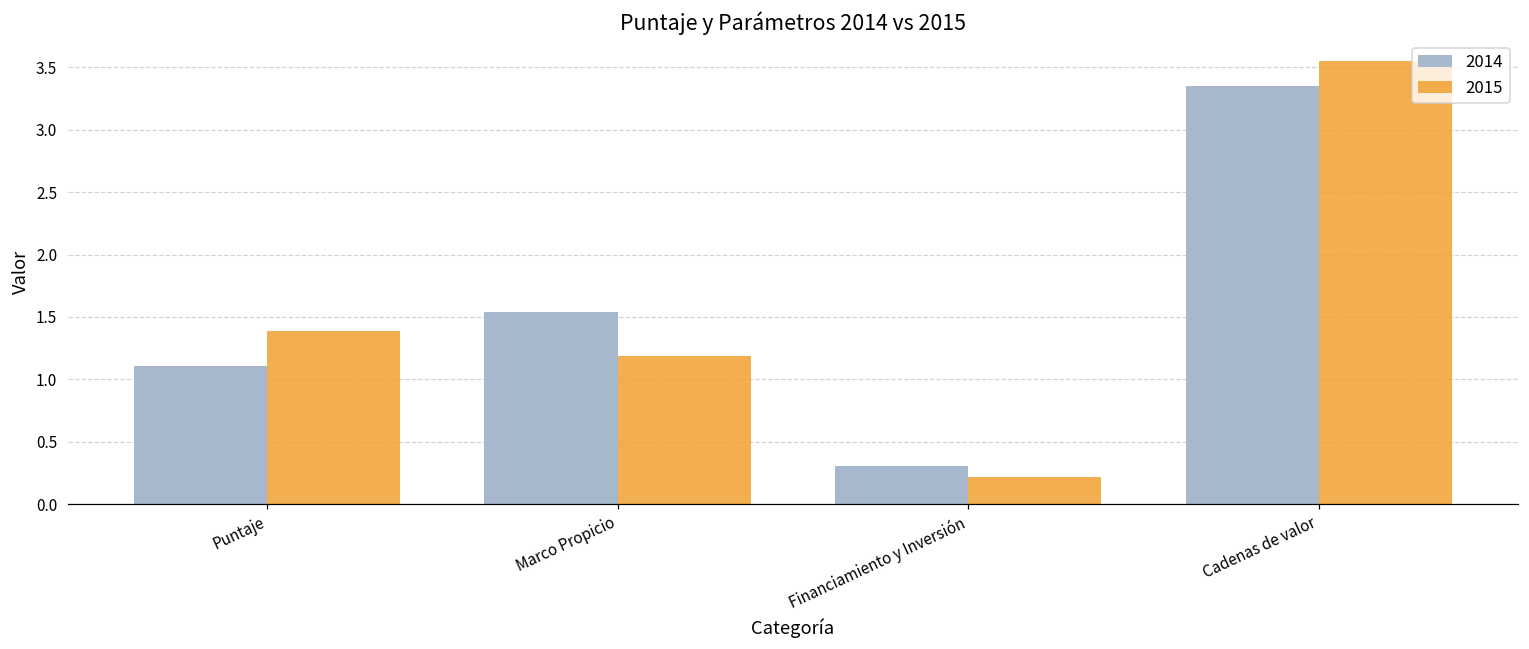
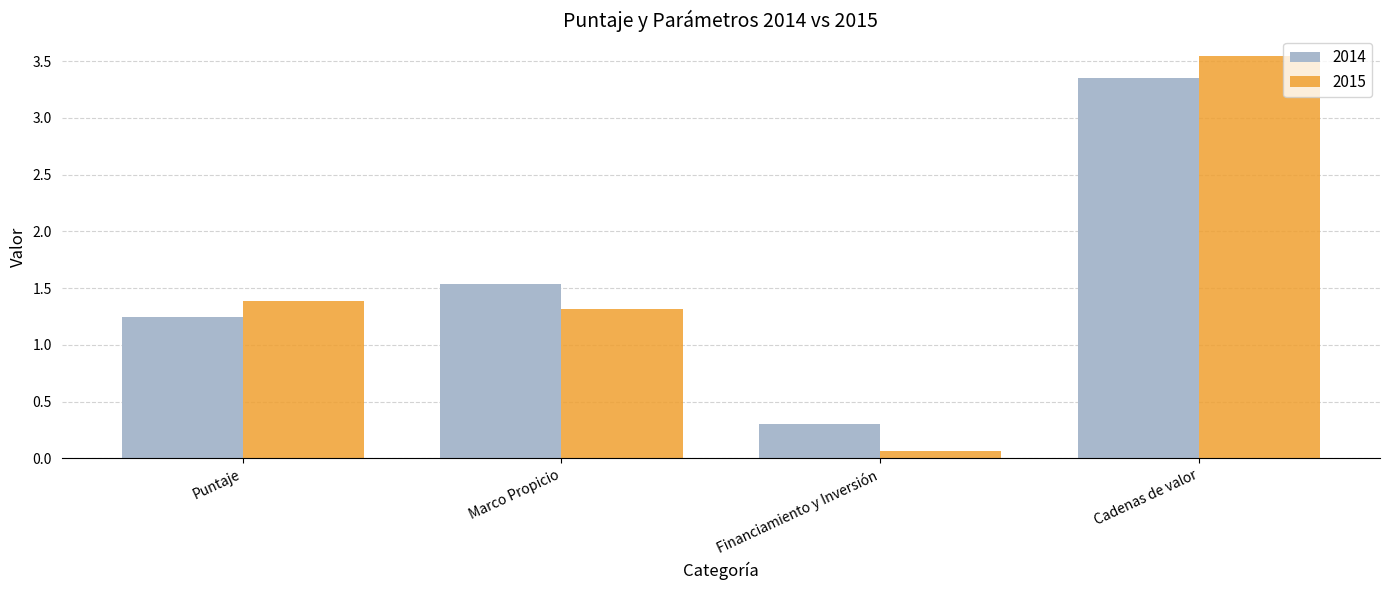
2014, Puntaje: 1.11 -> 1.24
2015, Marco Propicio: 1.18 -> 1.32
2015, Financiamiento y Inversión: 0.21 -> 0.06
